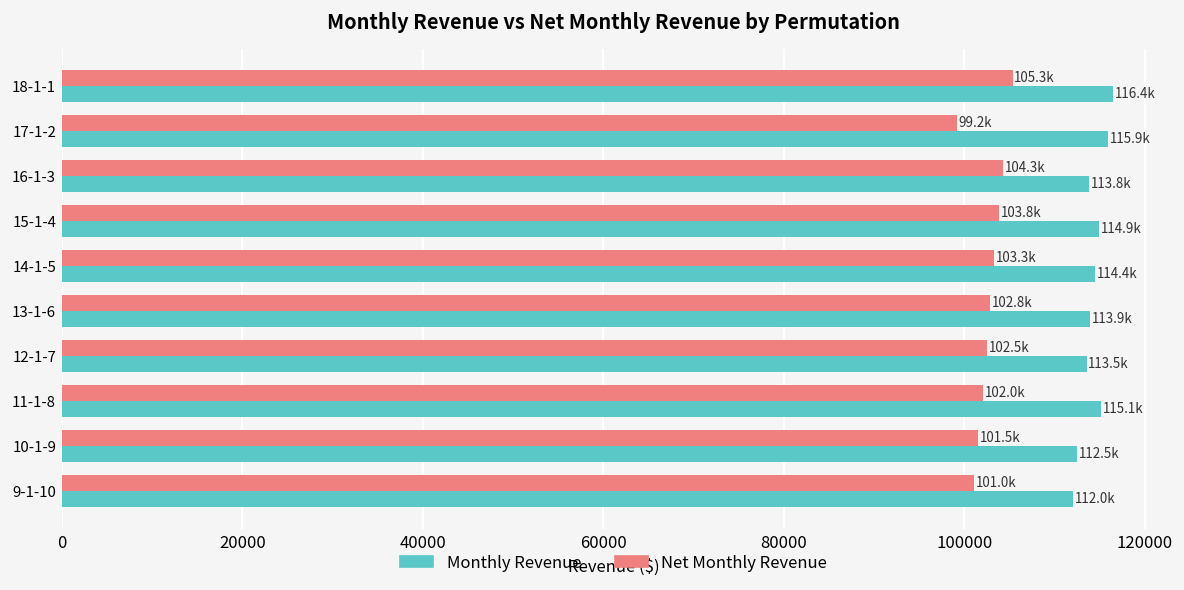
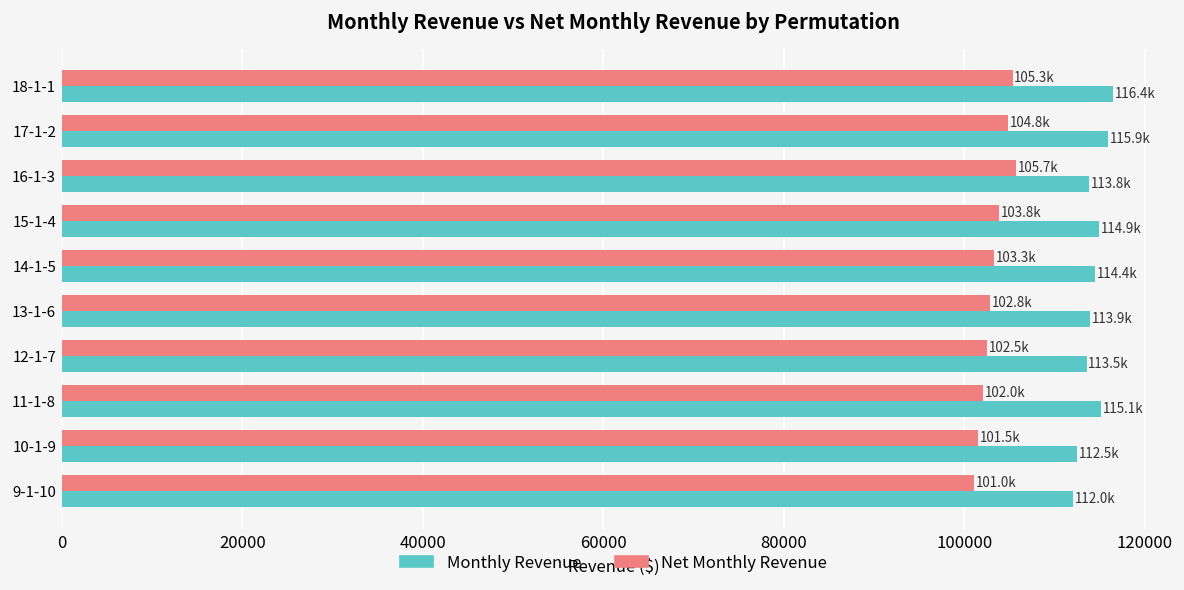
Net Monthly Revenue, 17-1-2: 99.2k -> 104.8k
Net Monthly Revenue, 16-1-3: 104.3k -> 105.7k
